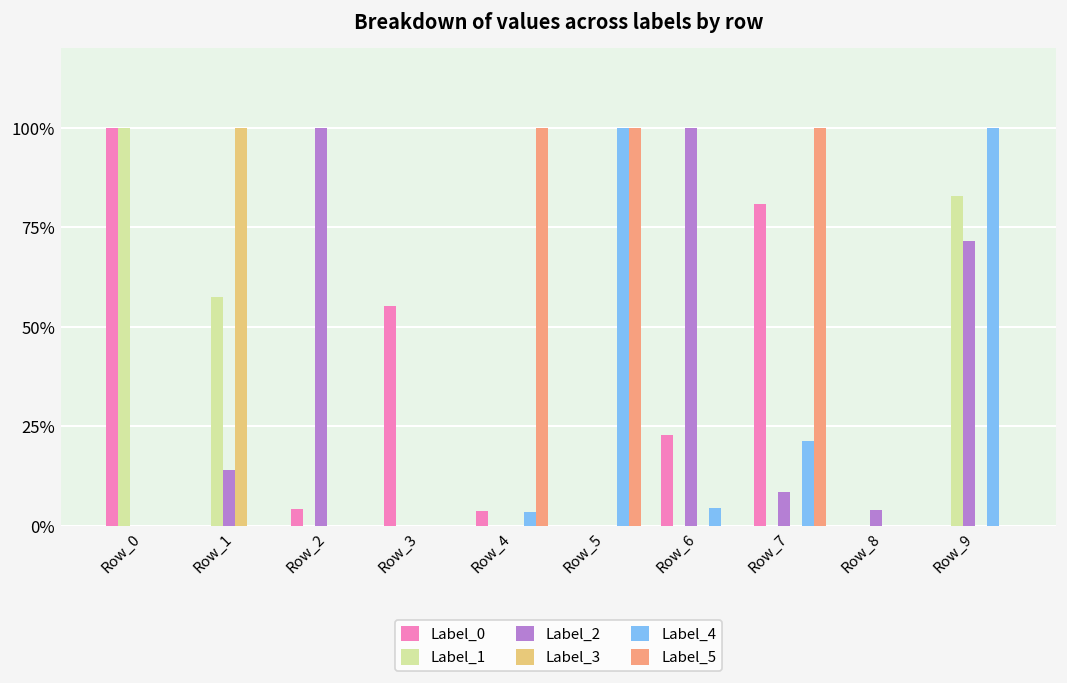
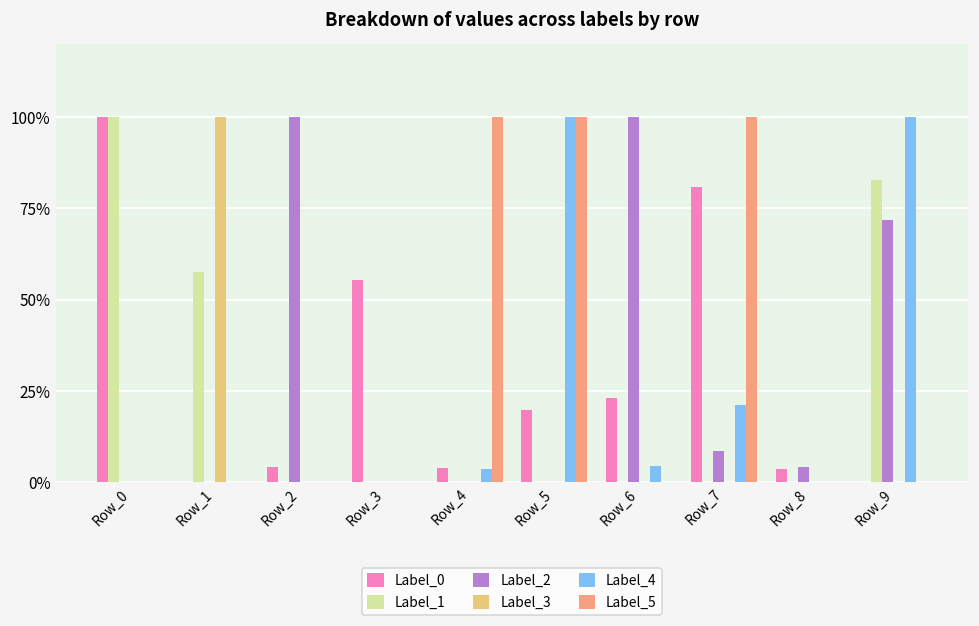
Label_2, Row_1: 14% -> 0%
Label_0, Row_5: 0% -> 20%
Label_0, Row_8: 0% -> 4%
